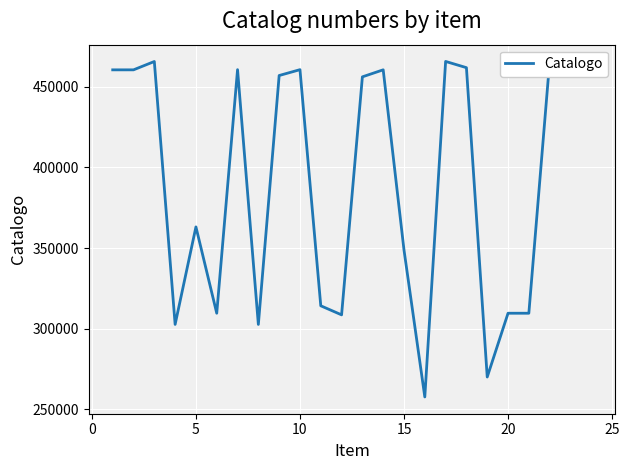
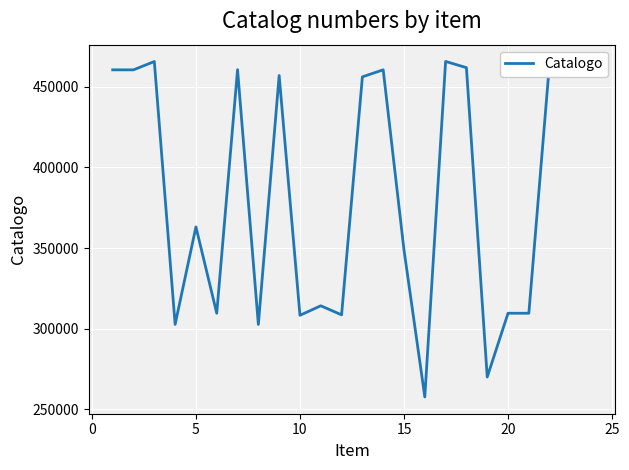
10: 460000 -> 308000
